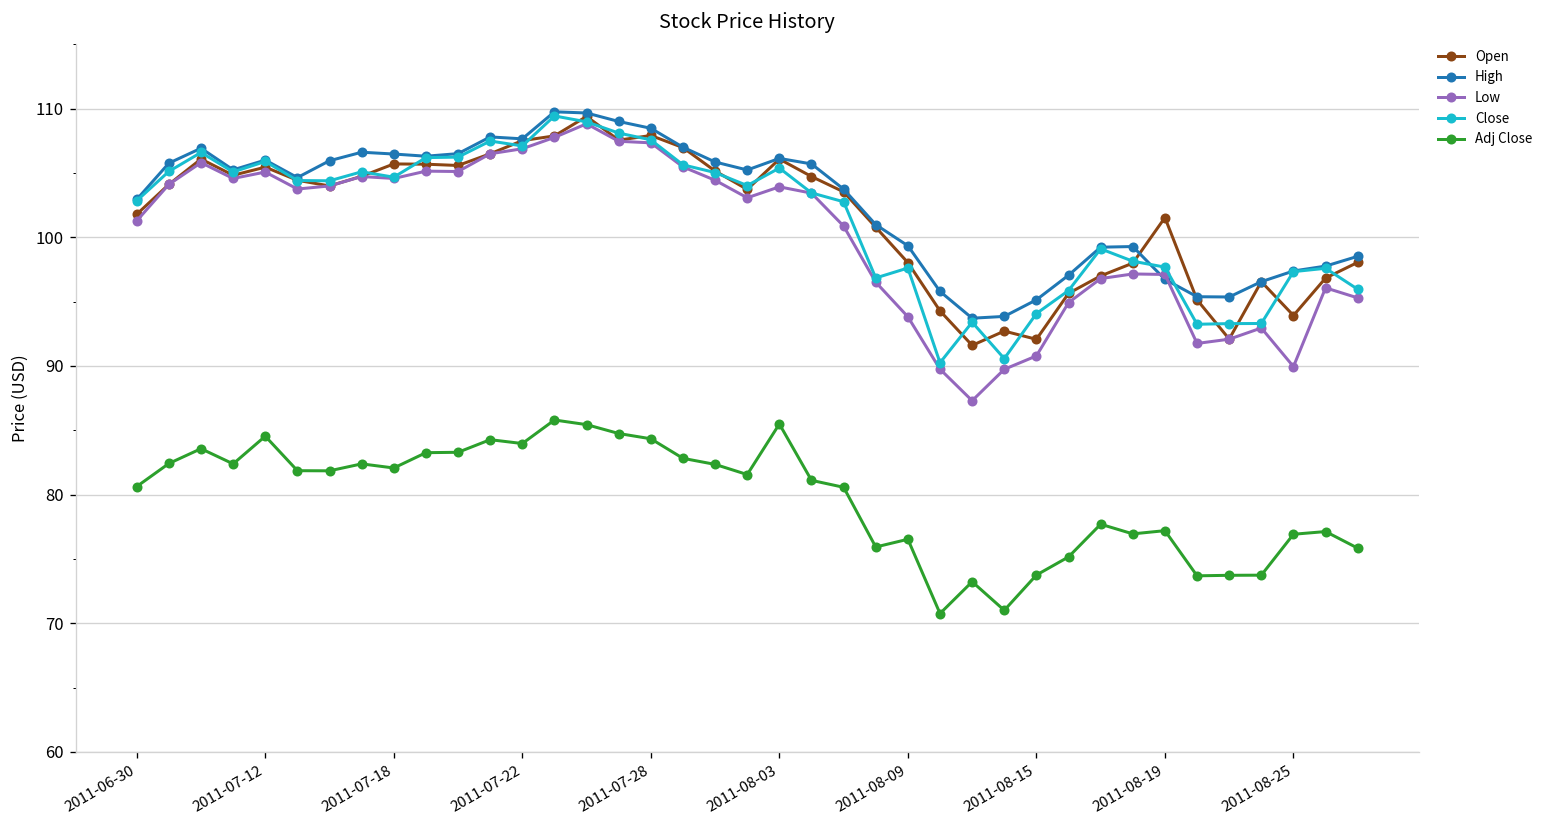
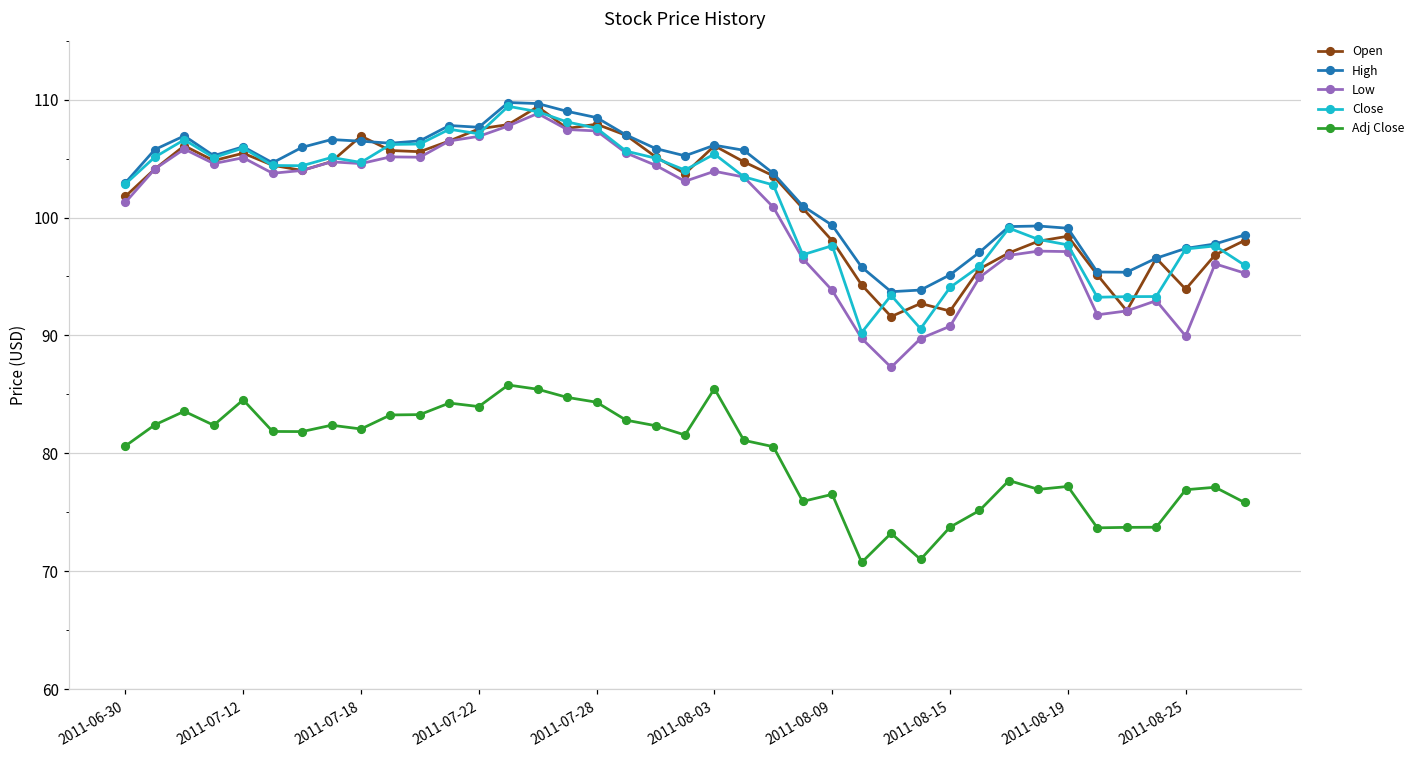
Open, 2011-07-18: 105.7 -> 106.9
Open, 2011-08-19: 101.5 -> 98.4
High, 2011-08-19: 96.7 -> 99.1
